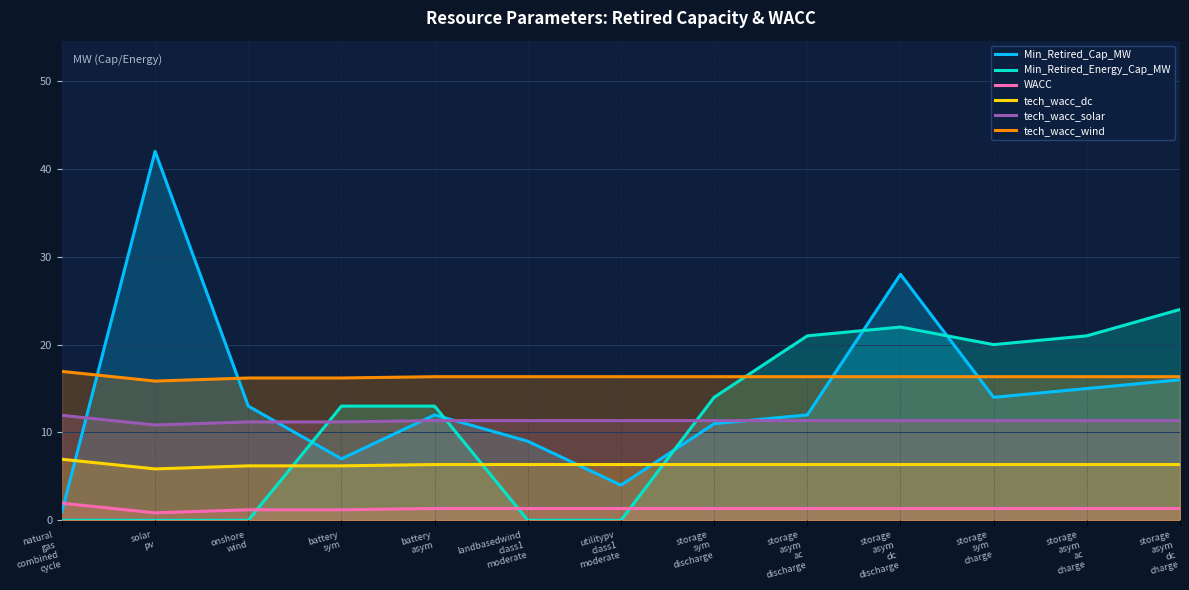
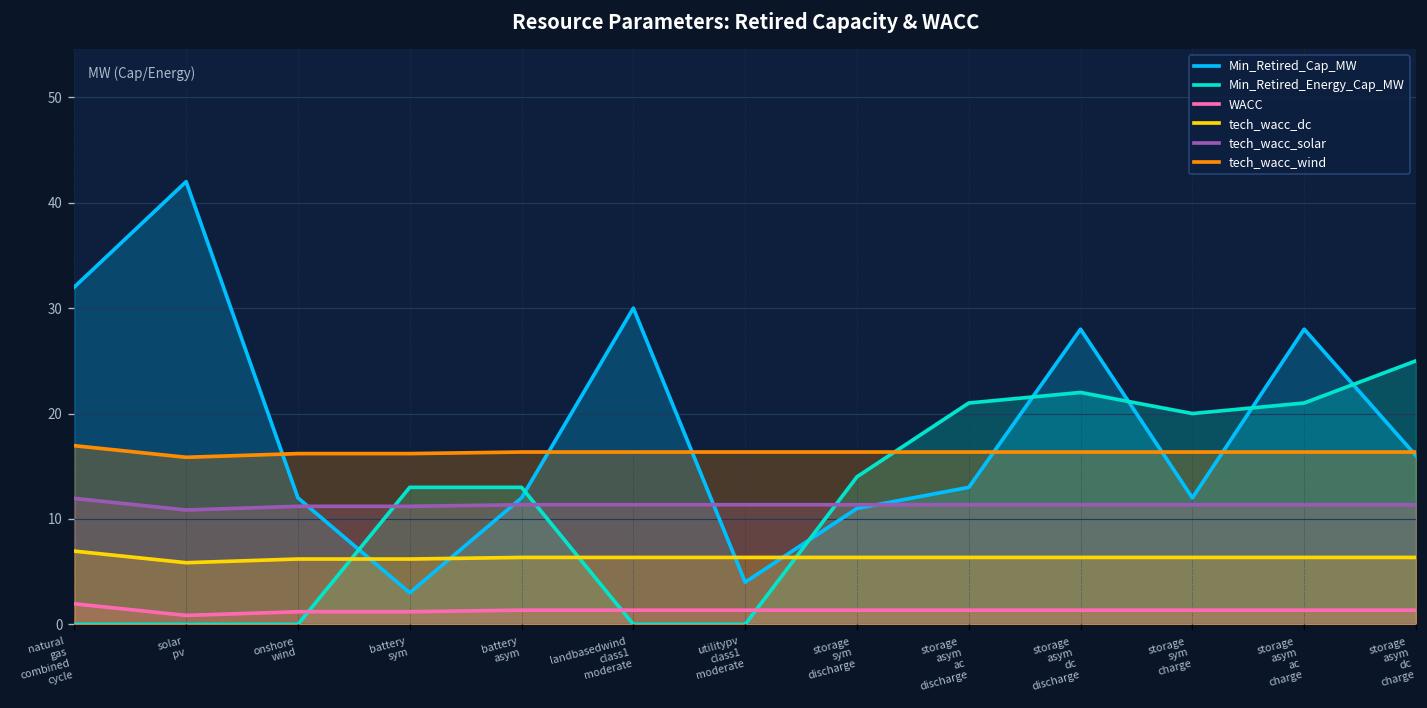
Min_Retired_Cap_MW, natural gas combined cycle: 1 -> 32
Min_Retired_Cap_MW, onshore wind: 13 -> 12
Min_Retired_Cap_MW, battery sym: 7 -> 3
Min_Retired_Cap_MW, landbasedwind class1 moderate: 9 -> 30
Min_Retired_Cap_MW, storage asym ac discharge: 12 -> 13
Min_Retired_Cap_MW, storage sym charge: 14 -> 12
Min_Retired_Cap_MW, storage asym ac charge: 15 -> 28
Min_Retired_Energy_Cap_MW, storage asym dc charge: 24 -> 25
